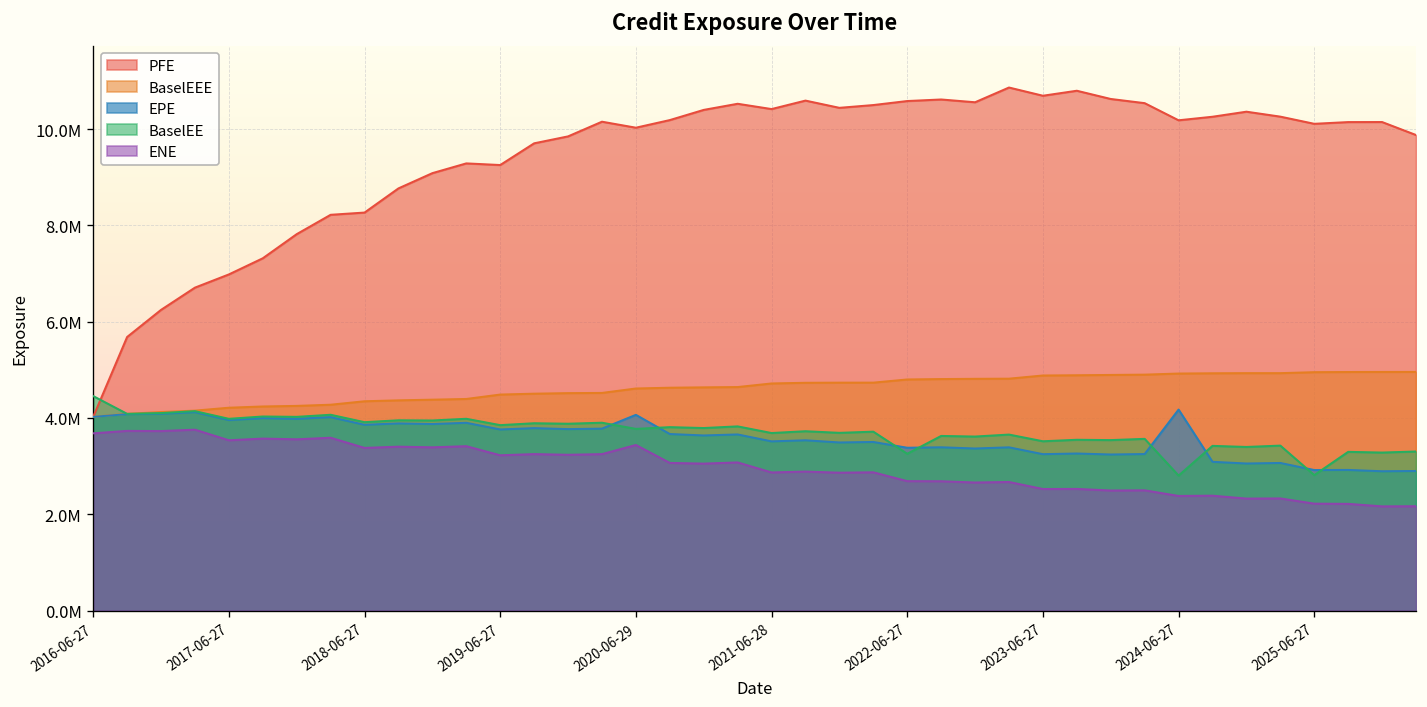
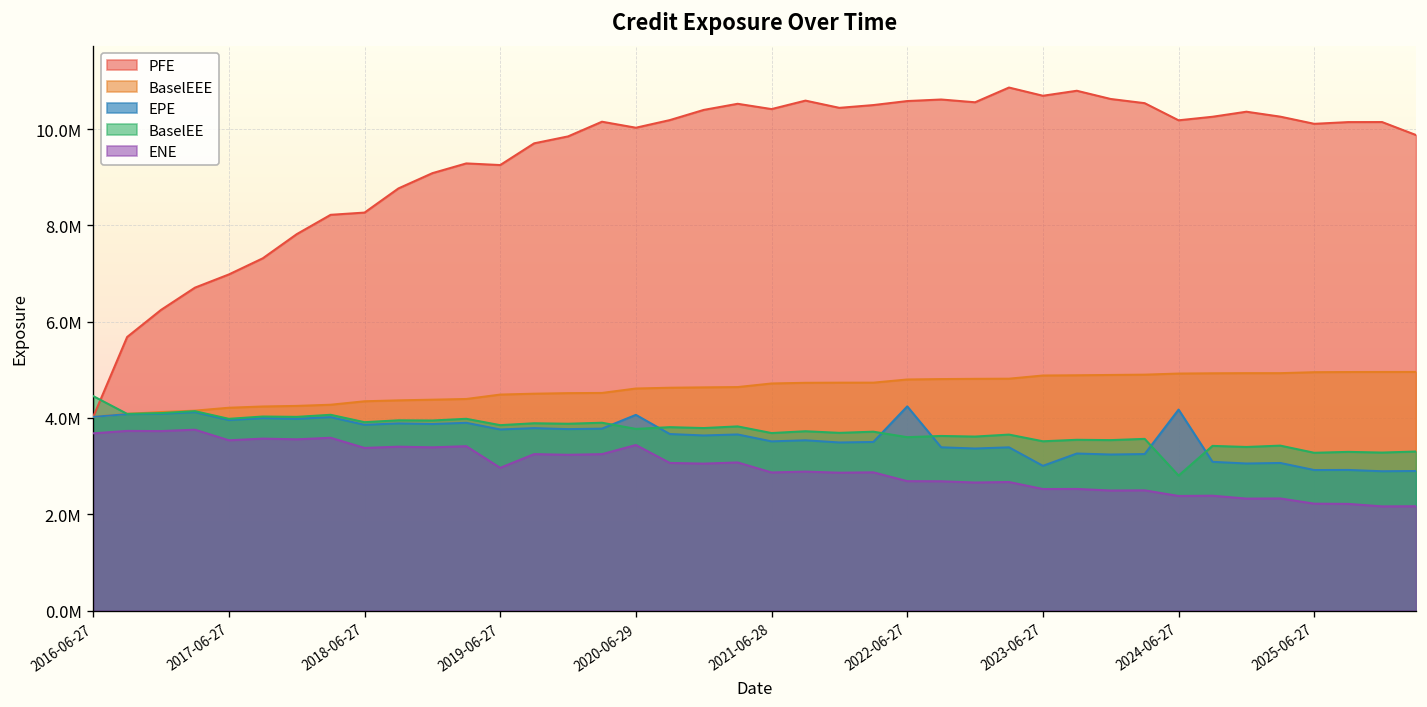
ENE, 2019-06-27: 3200000 -> 3000000
EPE, 2022-06-27: 3400000 -> 4200000
BaselEE, 2022-06-27: 3300000 -> 3600000
EPE, 2023-06-27: 3200000 -> 3000000
BaselEE, 2025-06-27: 2800000 -> 3300000
